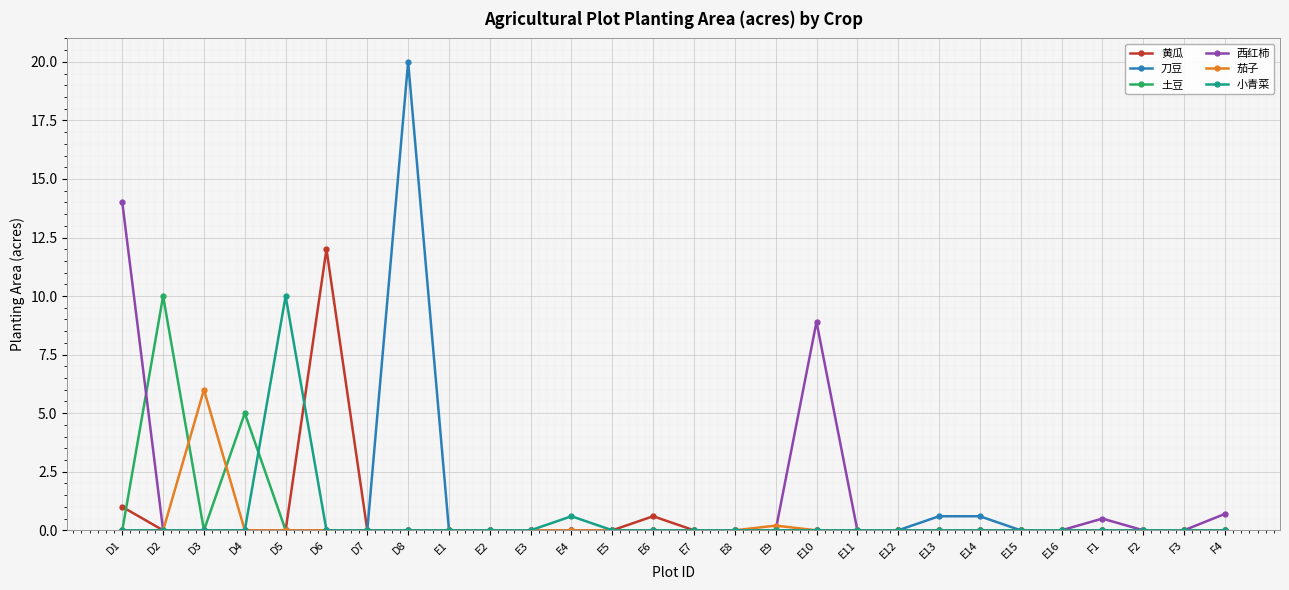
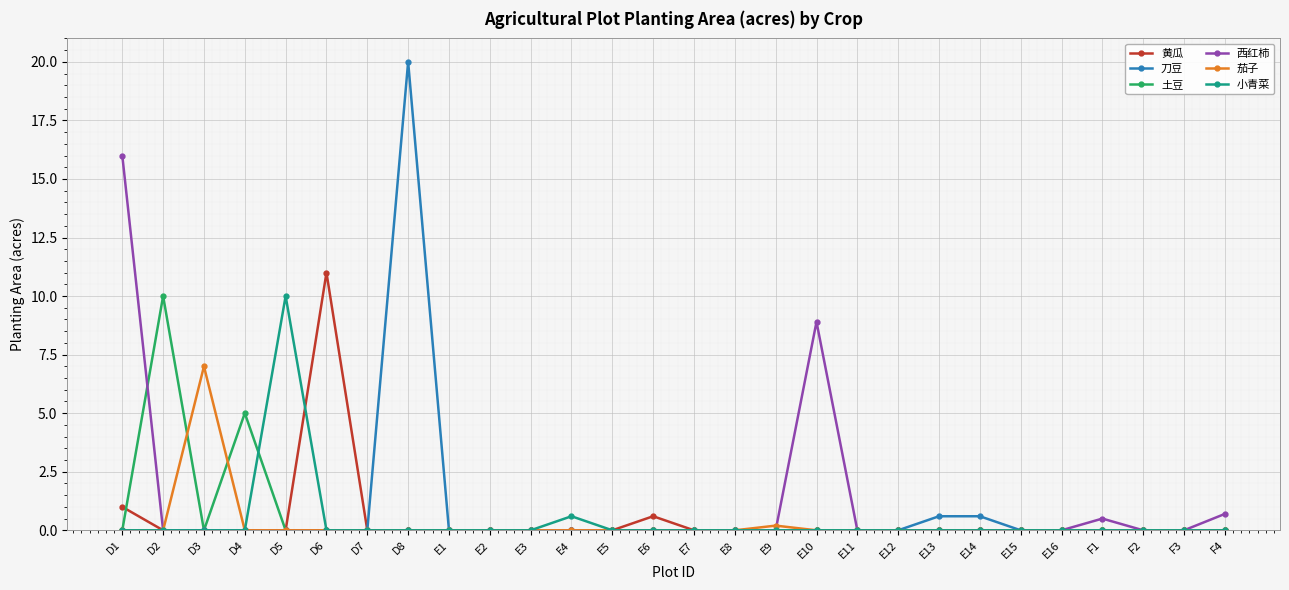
西红柿, D1: 14 -> 16
茄子, D3: 6 -> 7
黄瓜, D6: 12 -> 11
